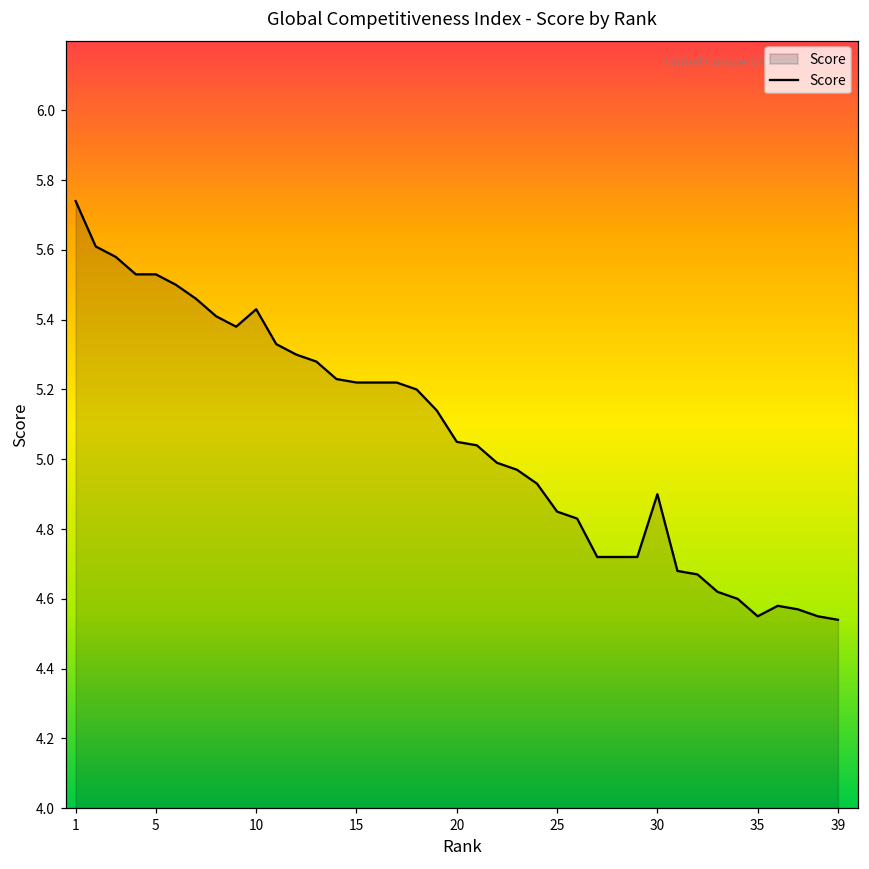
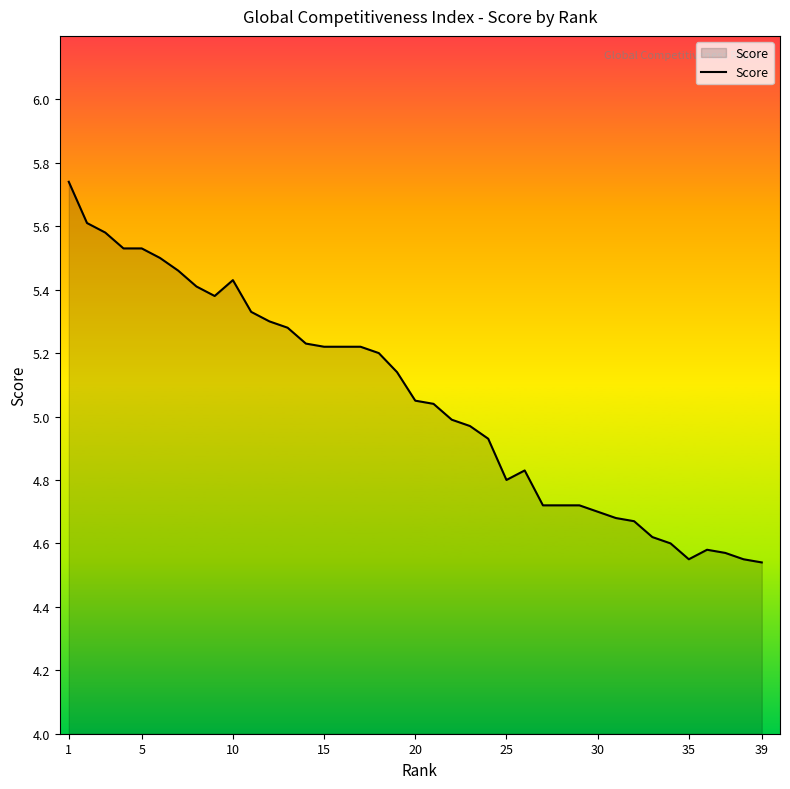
25: 4.85 -> 4.80
30: 4.9 -> 4.7
